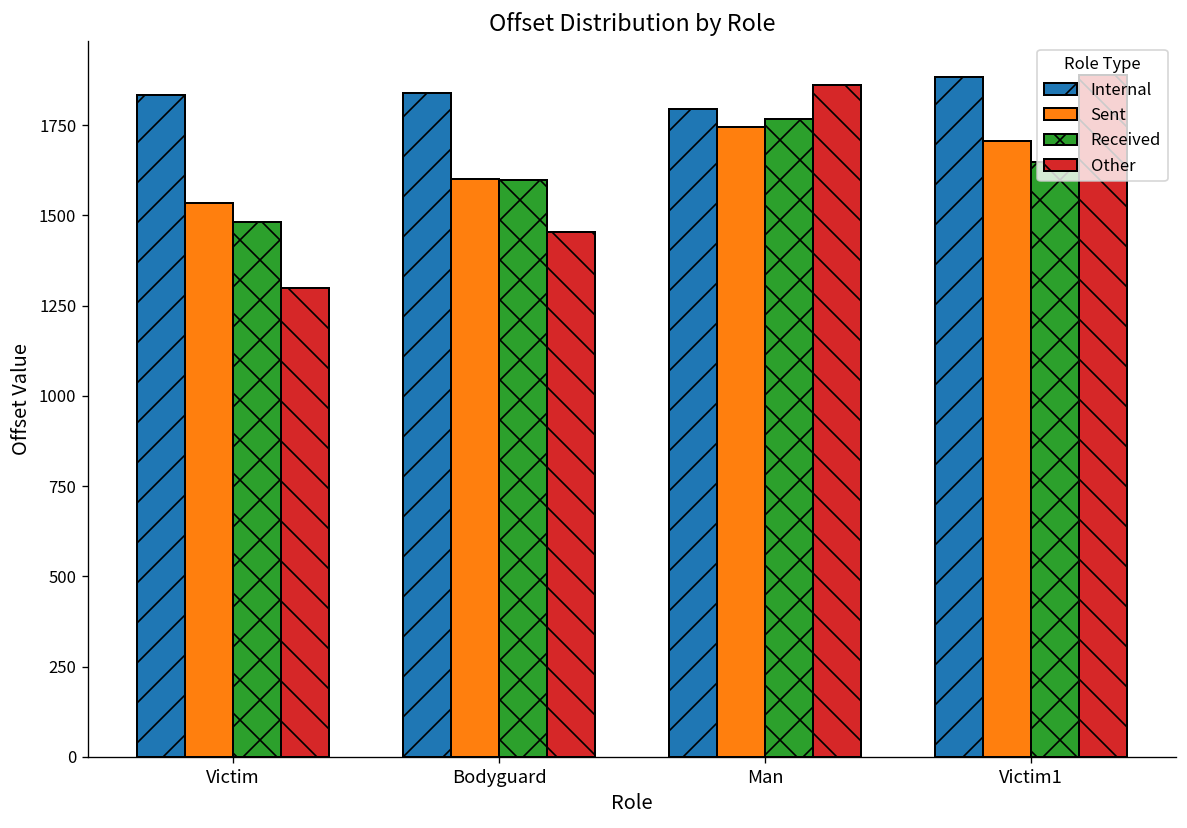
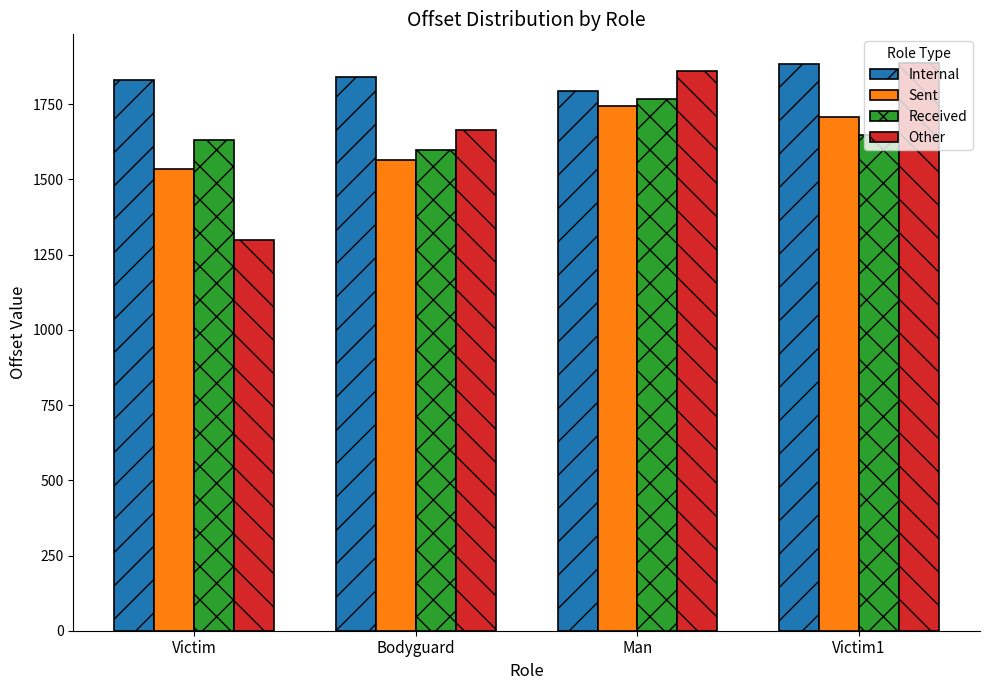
Received, Victim: 1480 -> 1630
Sent, Bodyguard: 1600 -> 1570
Other, Bodyguard: 1450 -> 1670
